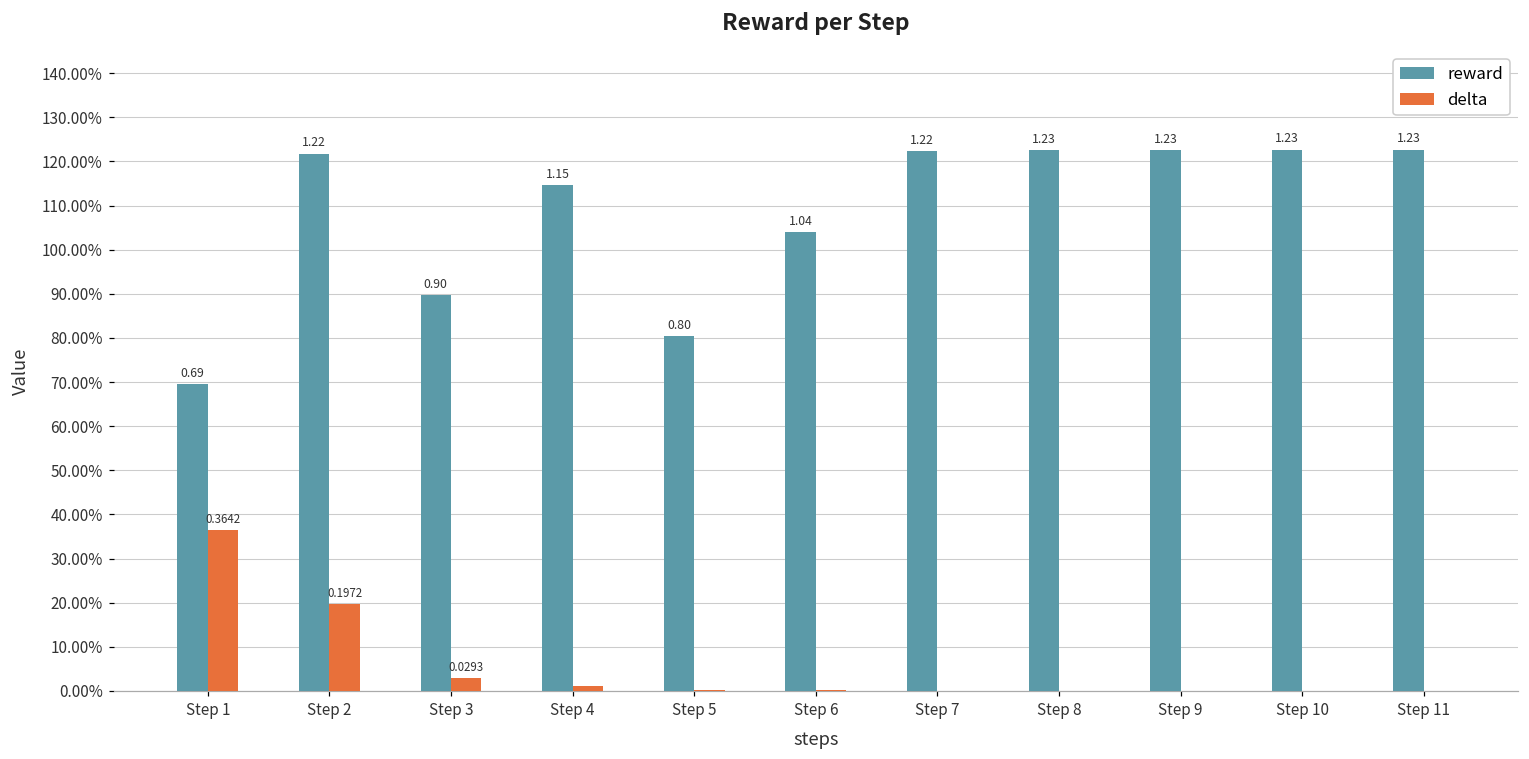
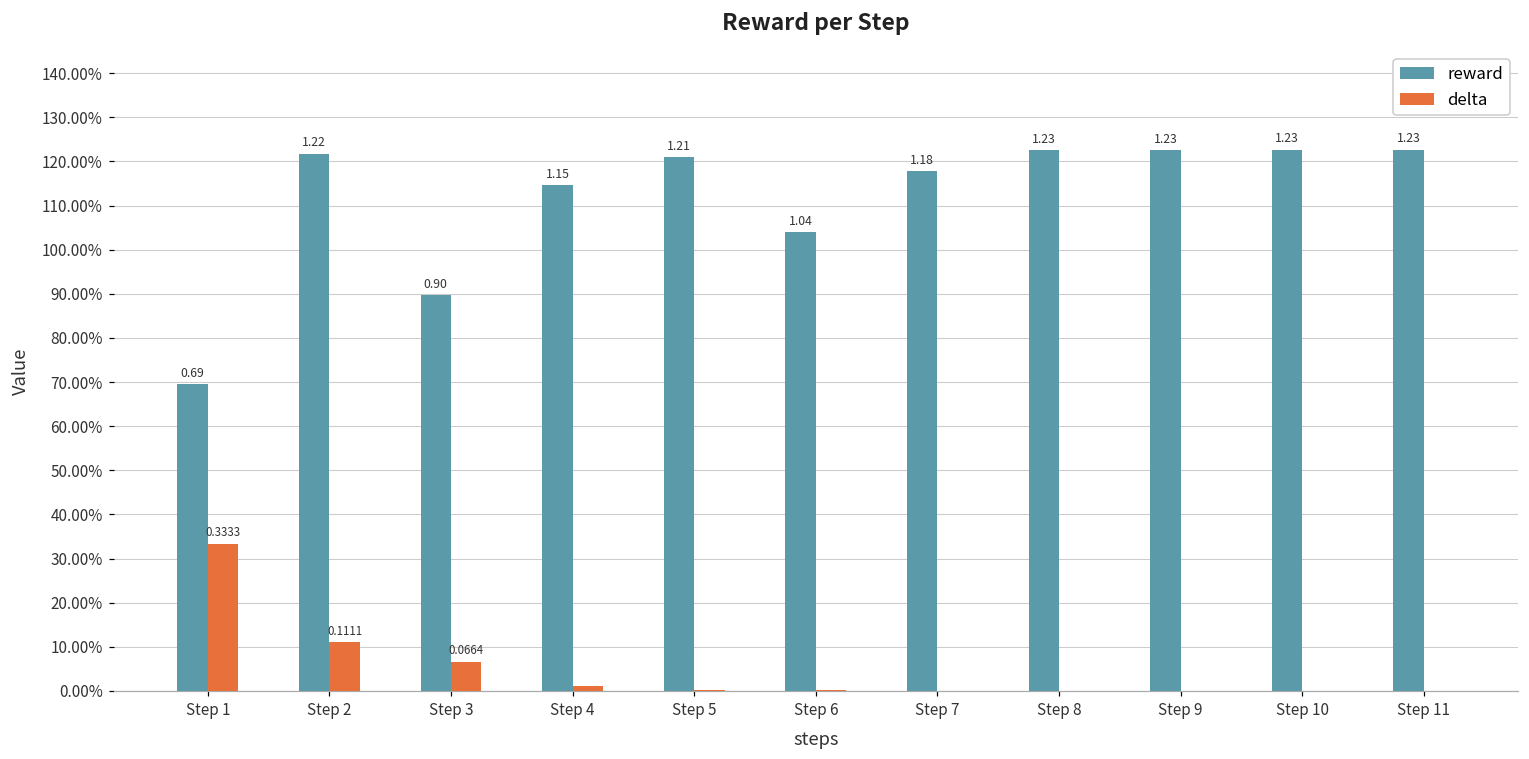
delta, Step 1: 0.3642 -> 0.3333
delta, Step 2: 0.1972 -> 0.1111
delta, Step 3: 0.0293 -> 0.0664
reward, Step 5: 0.80 -> 1.21
reward, Step 7: 1.22 -> 1.18
